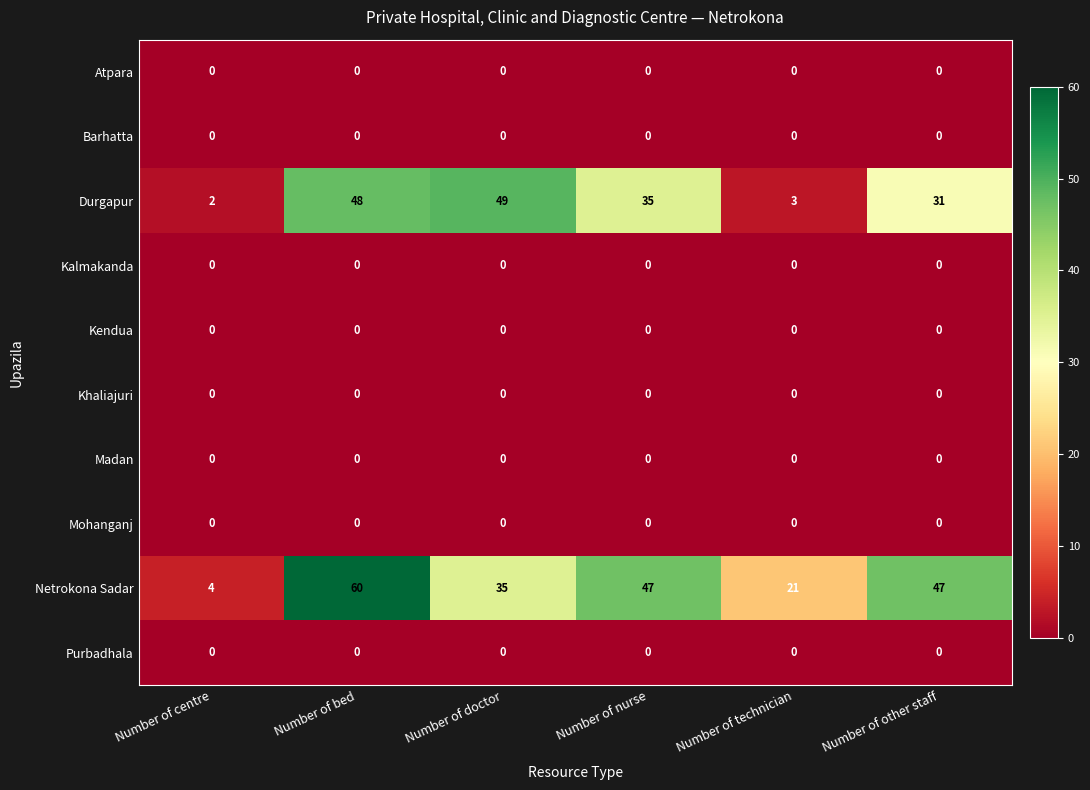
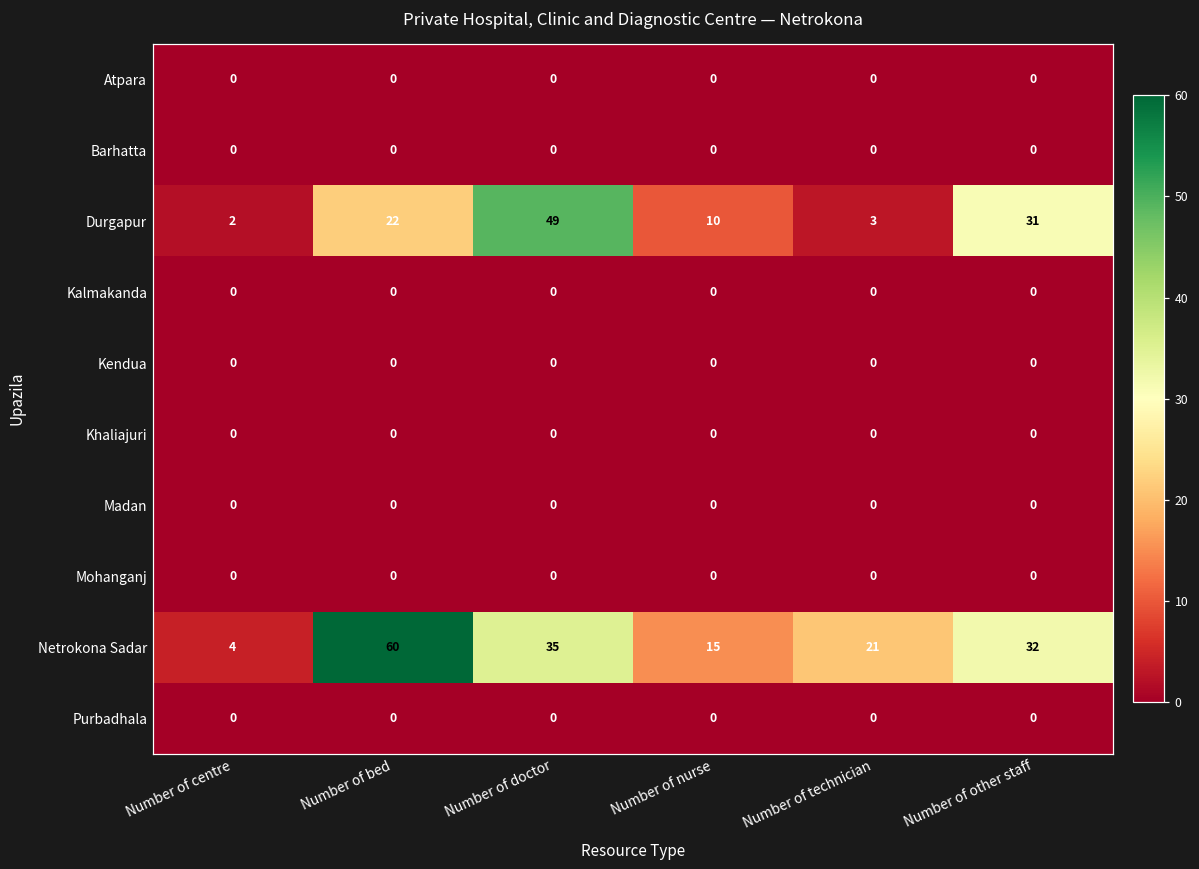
Durgapur, Number of bed: 48 -> 22
Durgapur, Number of nurse: 35 -> 10
Netrokona Sadar, Number of nurse: 47 -> 15
Netrokona Sadar, Number of other staff: 47 -> 32
